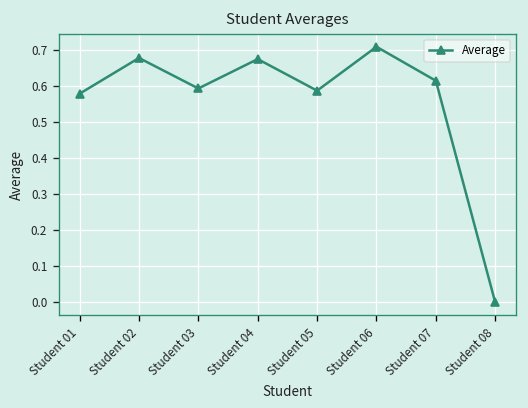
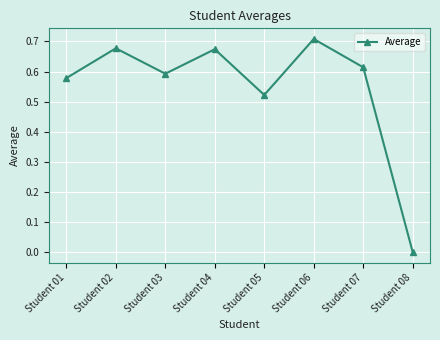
Student 05: 0.59 -> 0.52
